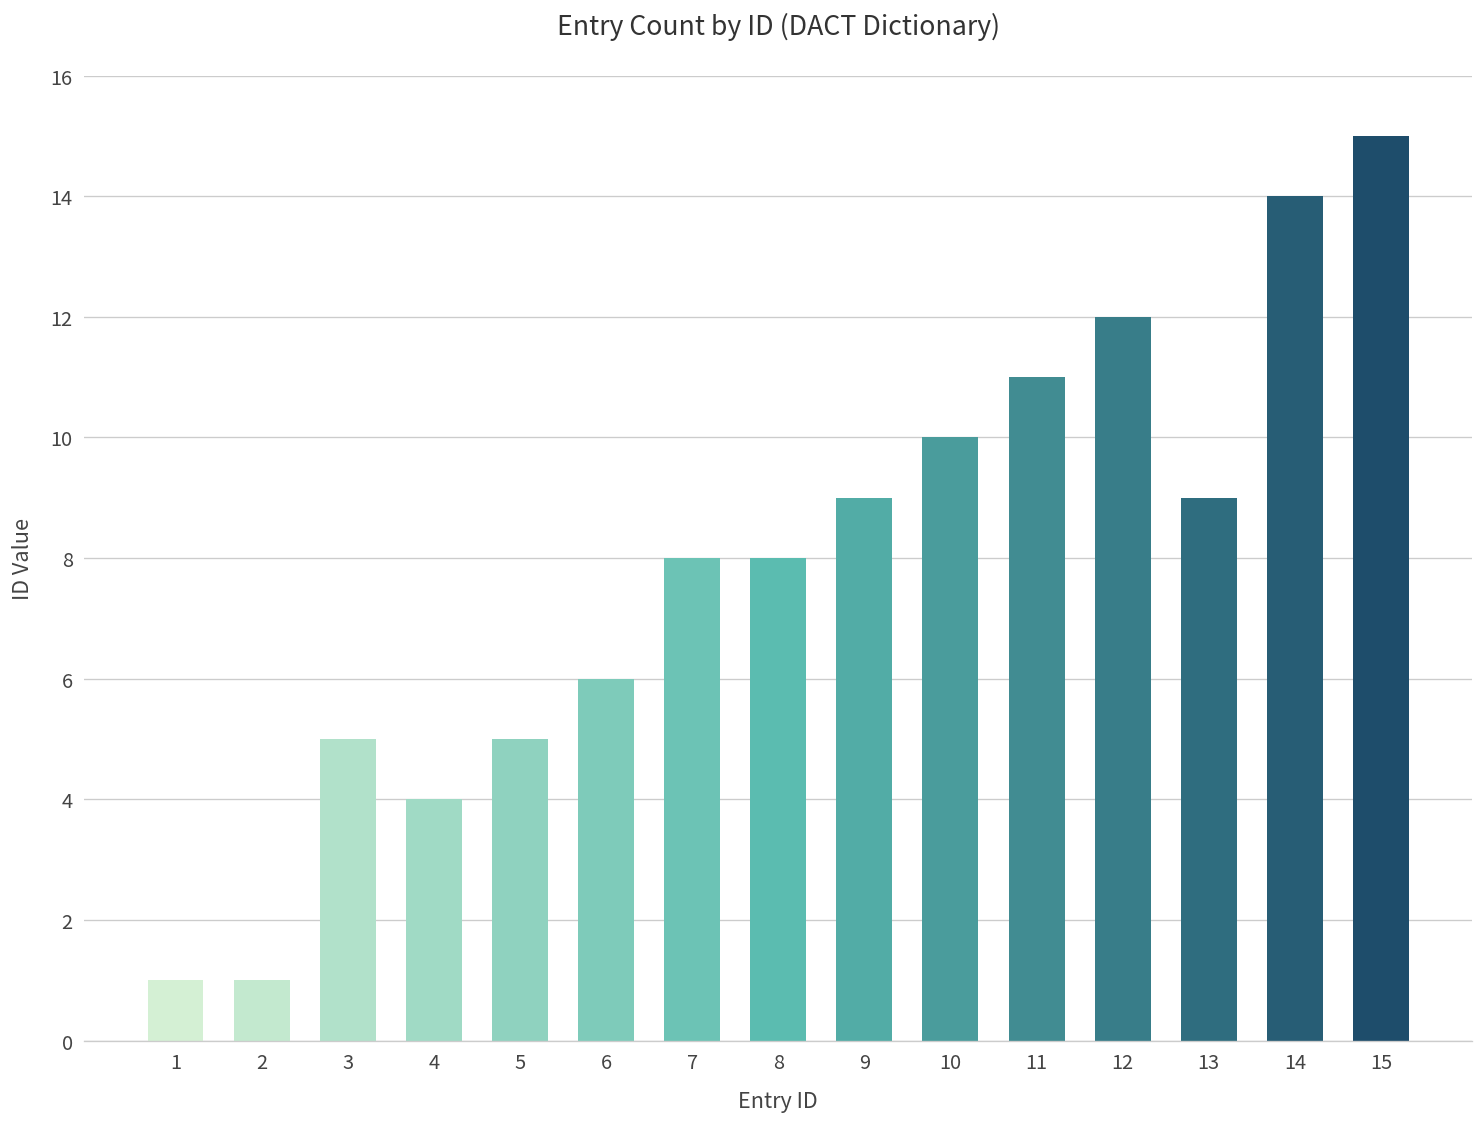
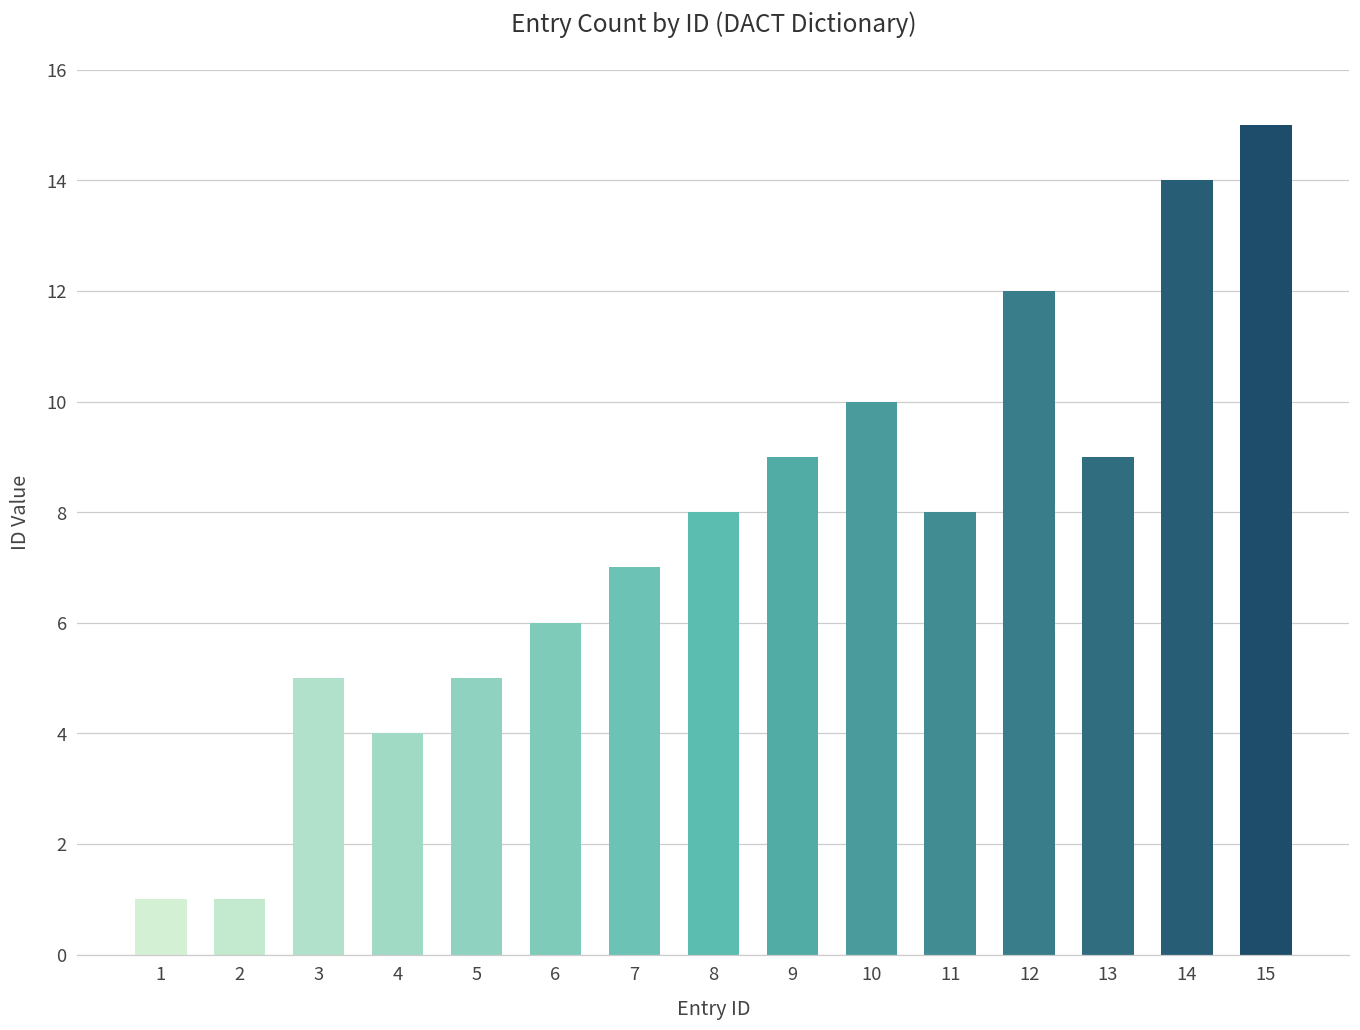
7: 8 -> 7
11: 11 -> 8
